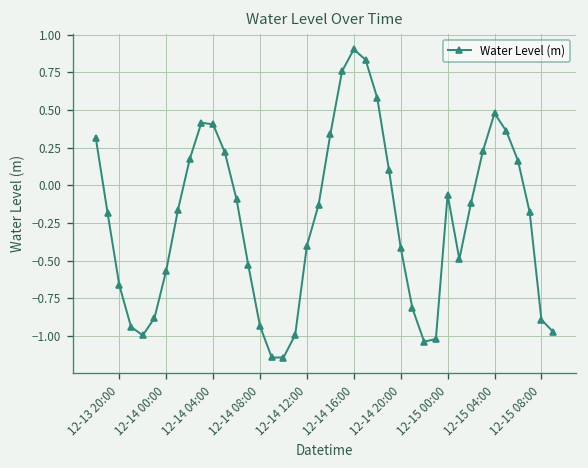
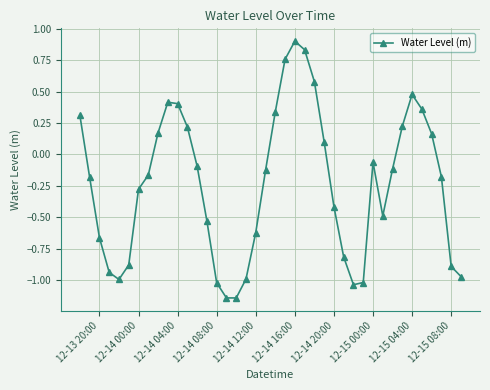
12-14 00:00: -0.57 -> -0.28
12-14 08:00: -0.93 -> -1.02
12-14 12:00: -0.40 -> -0.62
